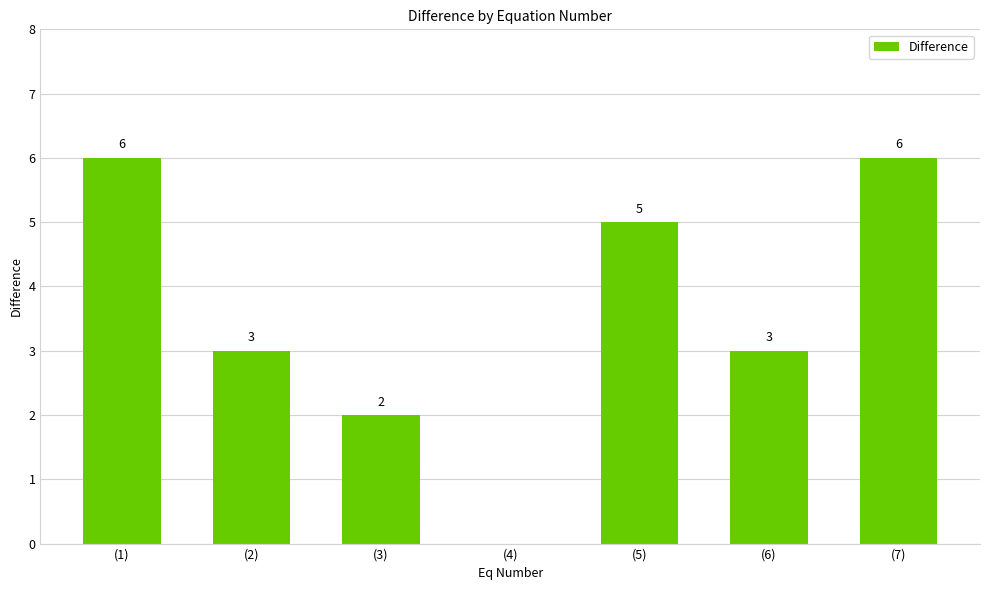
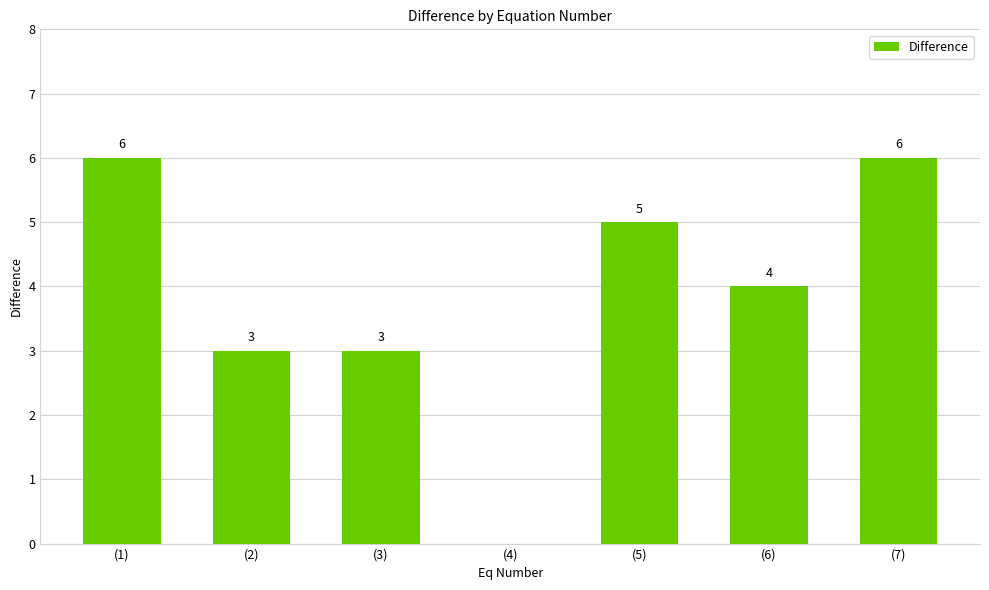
(3): 2 -> 3
(6): 3 -> 4
